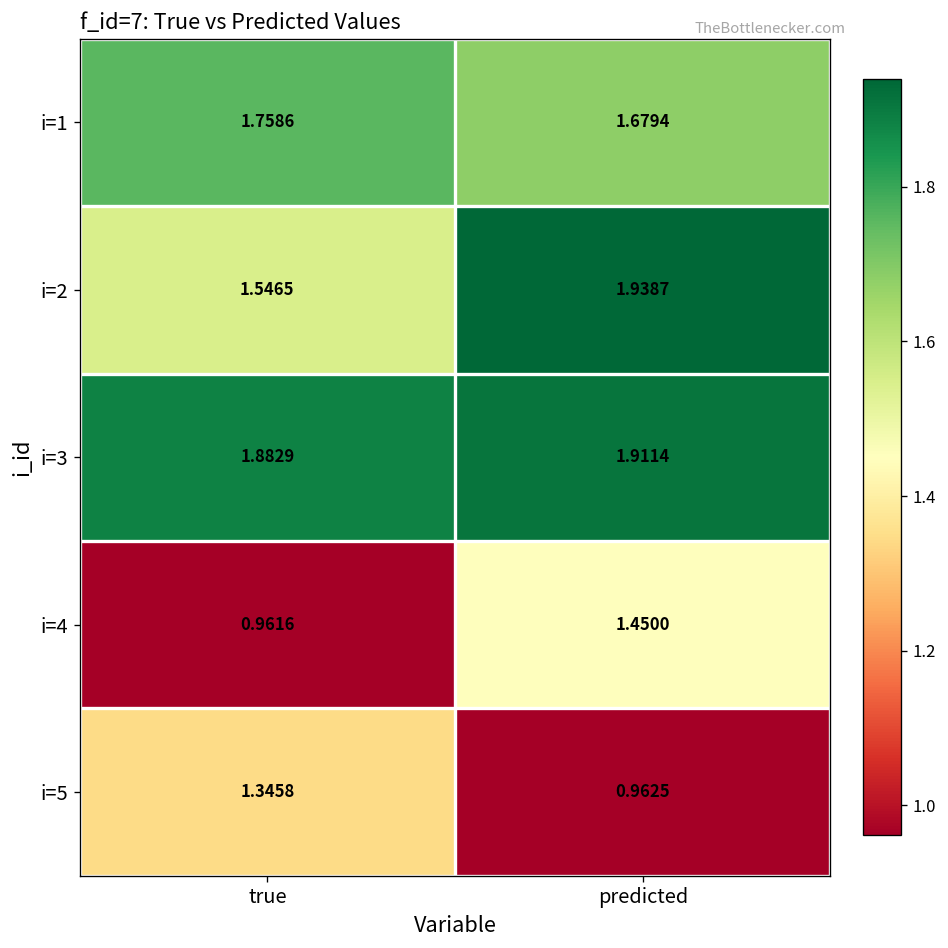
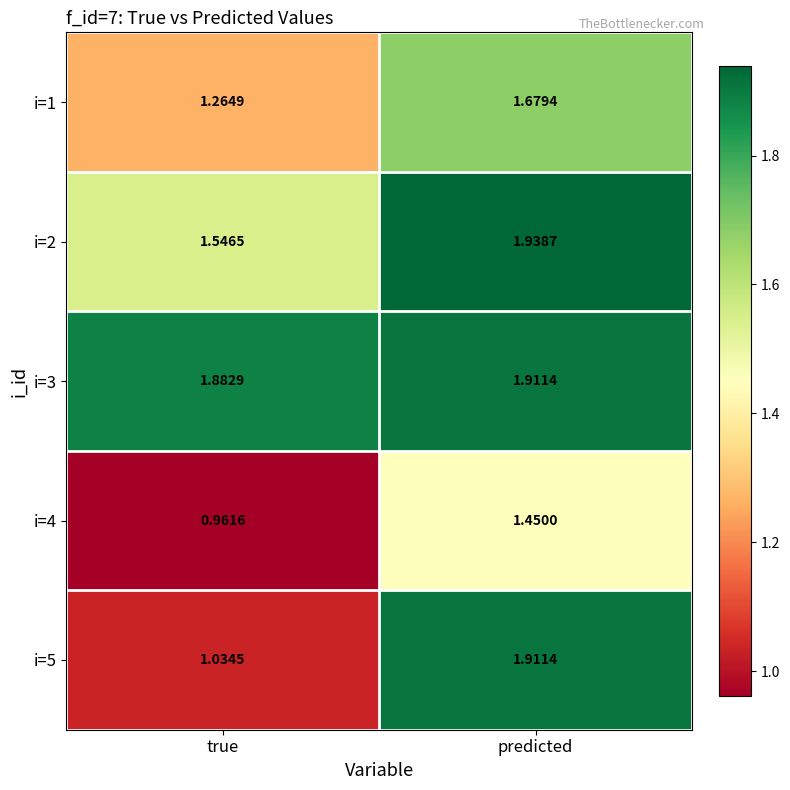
i=1, true: 1.7586 -> 1.2649
i=5, true: 1.3458 -> 1.0345
i=5, predicted: 0.9625 -> 1.9114
